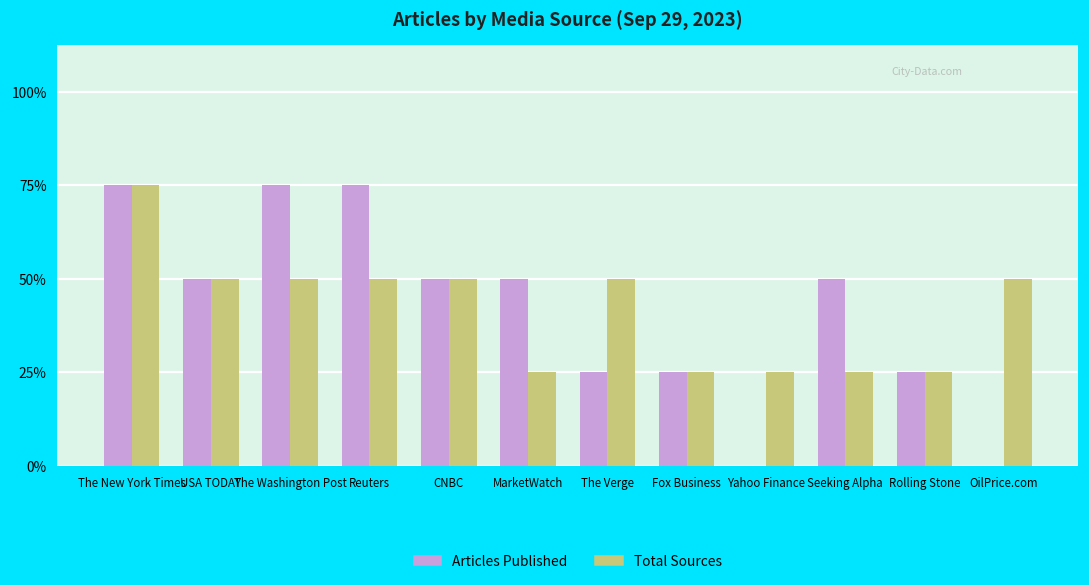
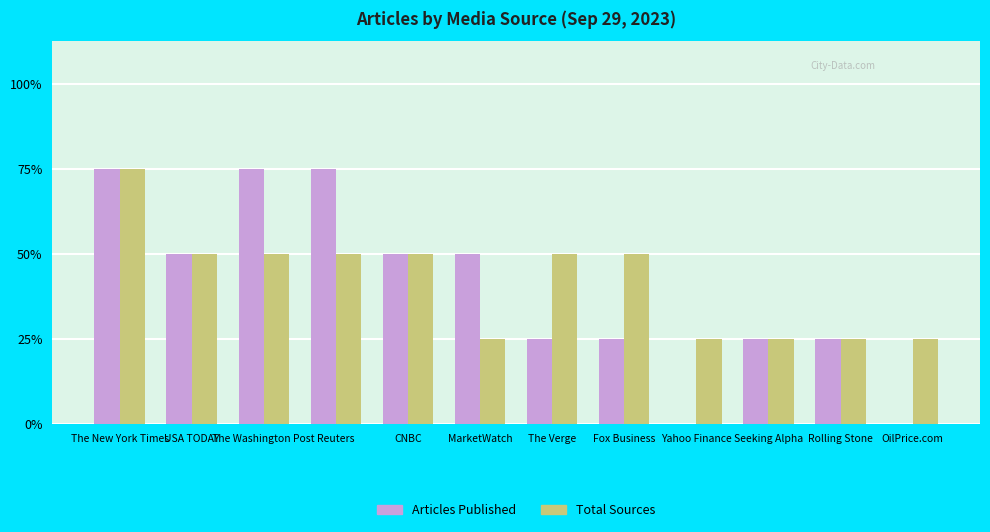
Total Sources, Fox Business: 25% -> 50%
Articles Published, Seeking Alpha: 50% -> 25%
Total Sources, OilPrice.com: 50% -> 25%
